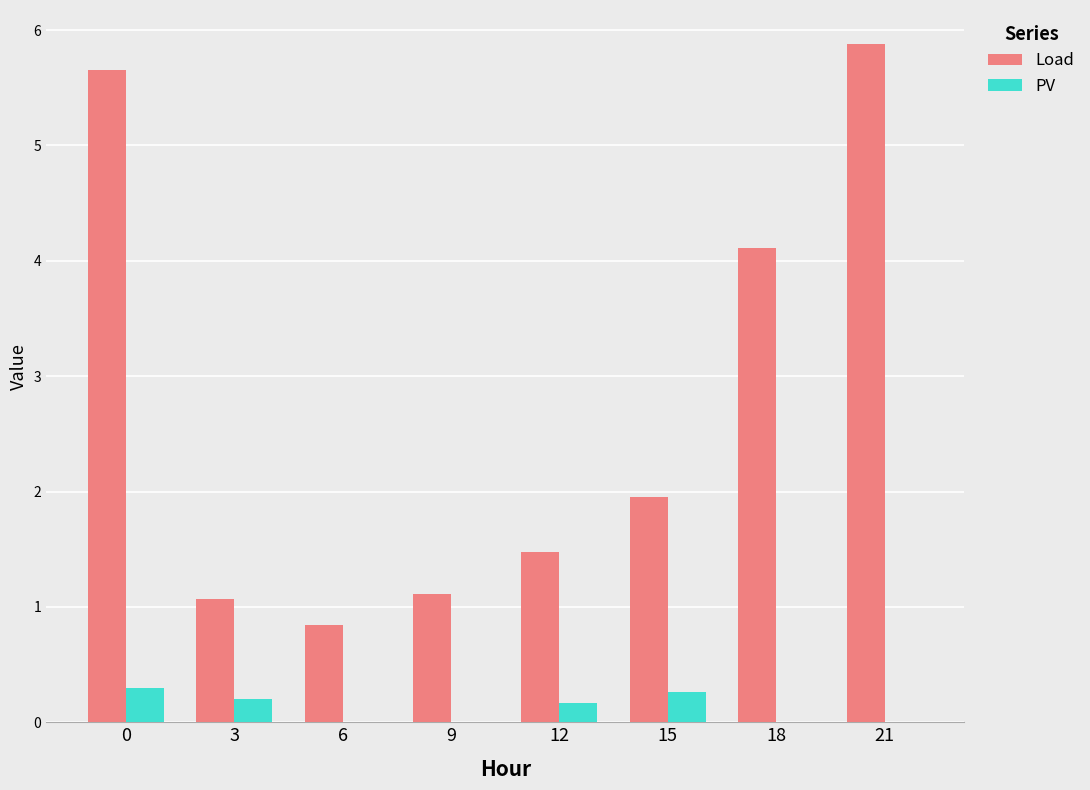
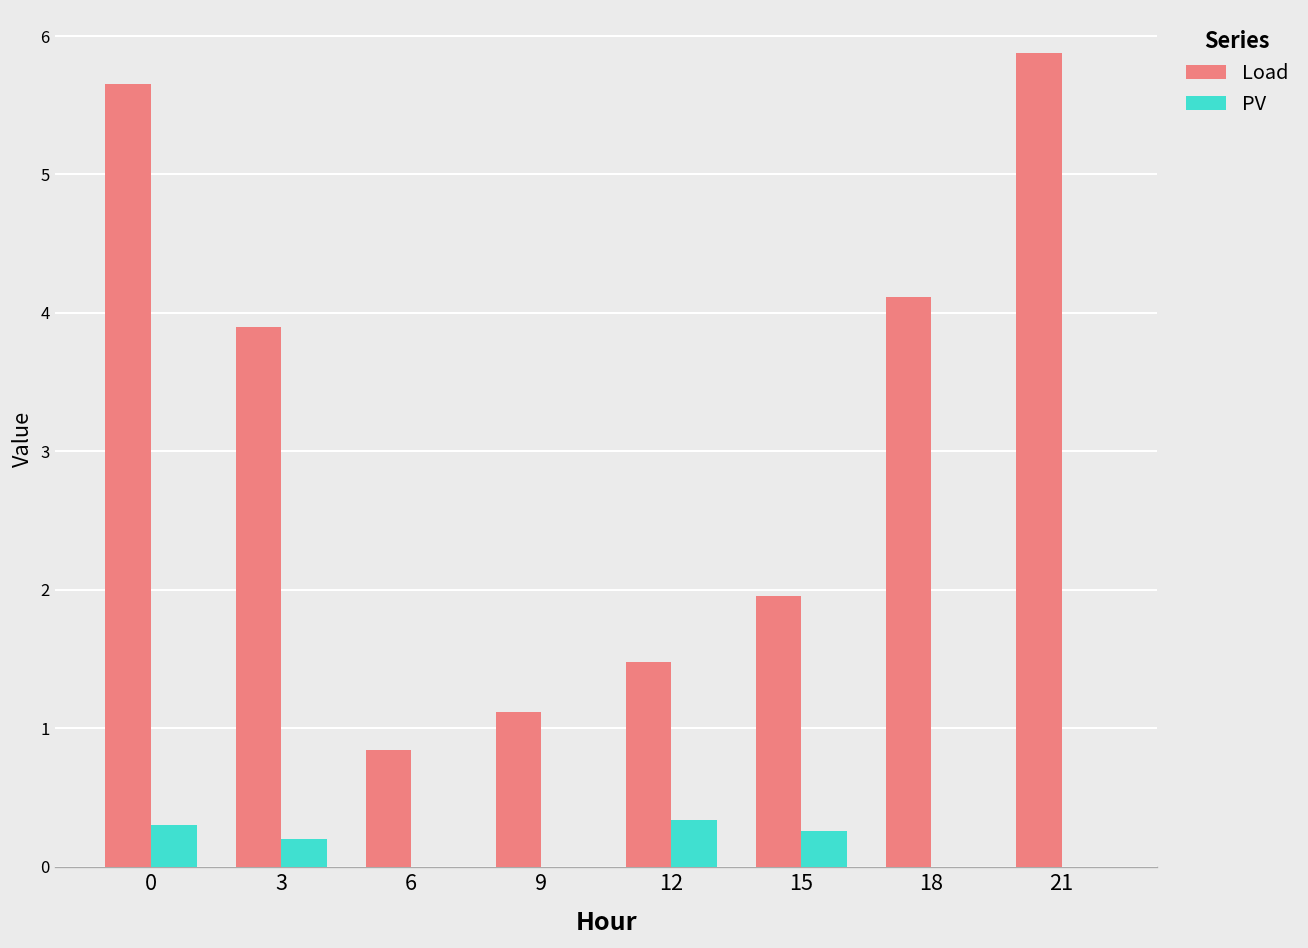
Load, 3: 1.06 -> 3.90
PV, 12: 0.16 -> 0.34
